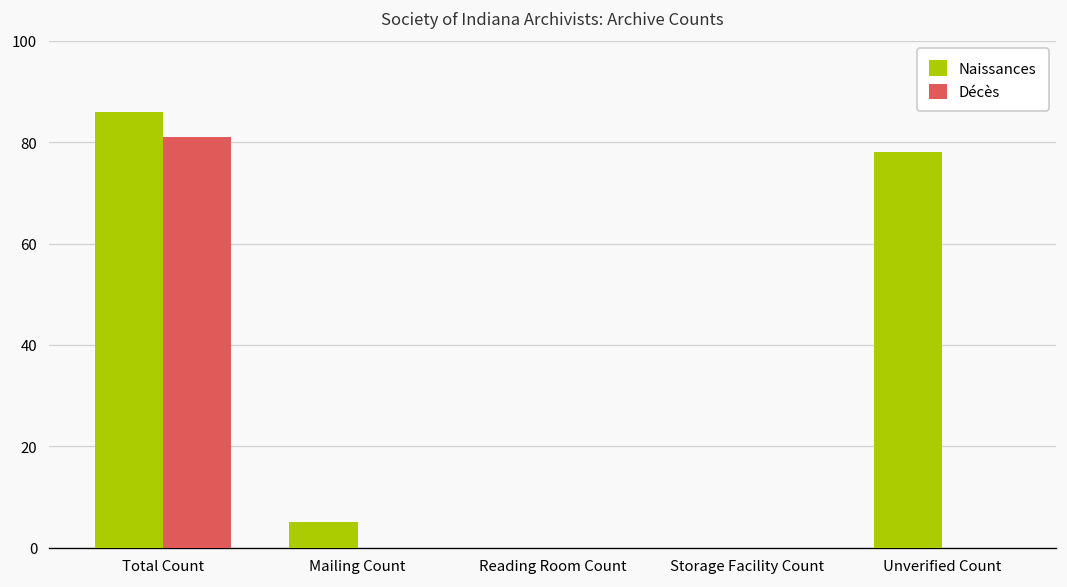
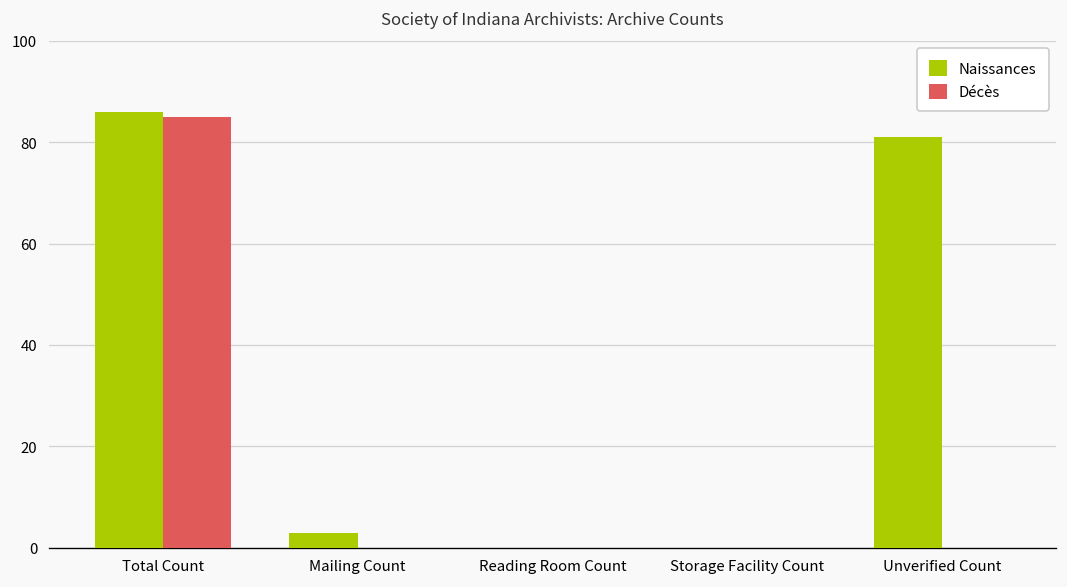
Décès, Total Count: 81 -> 85
Naissances, Mailing Count: 5 -> 3
Naissances, Unverified Count: 78 -> 81
